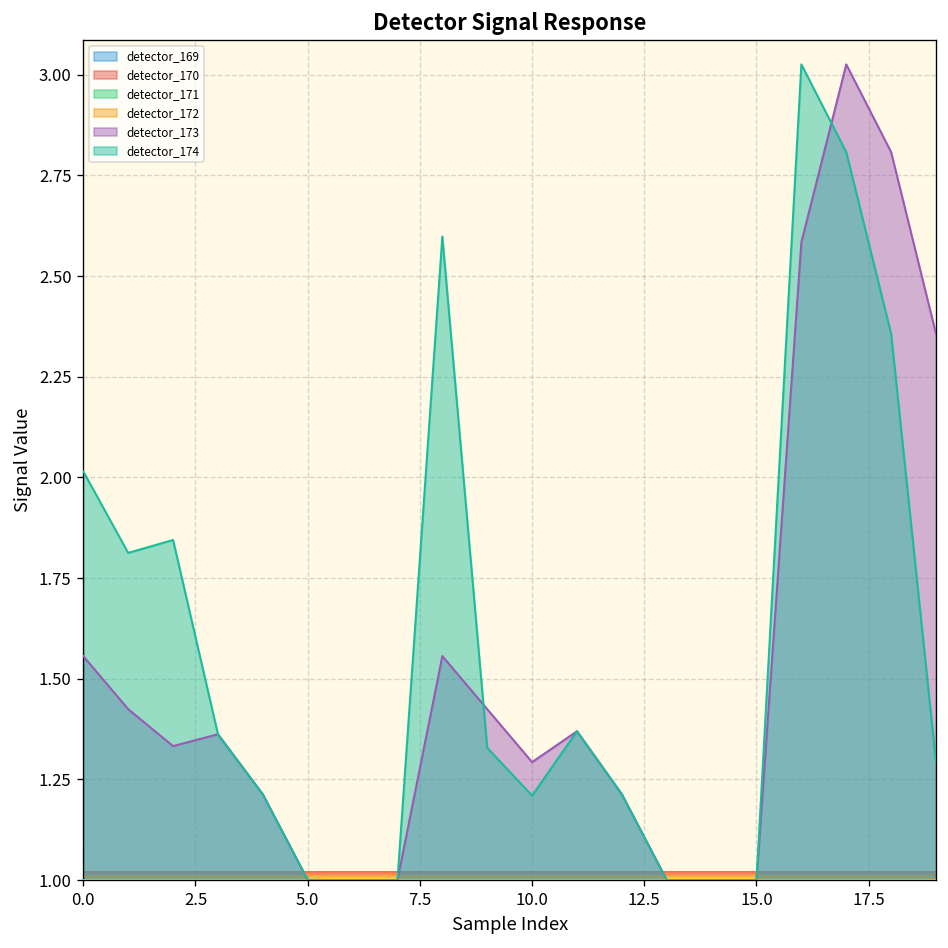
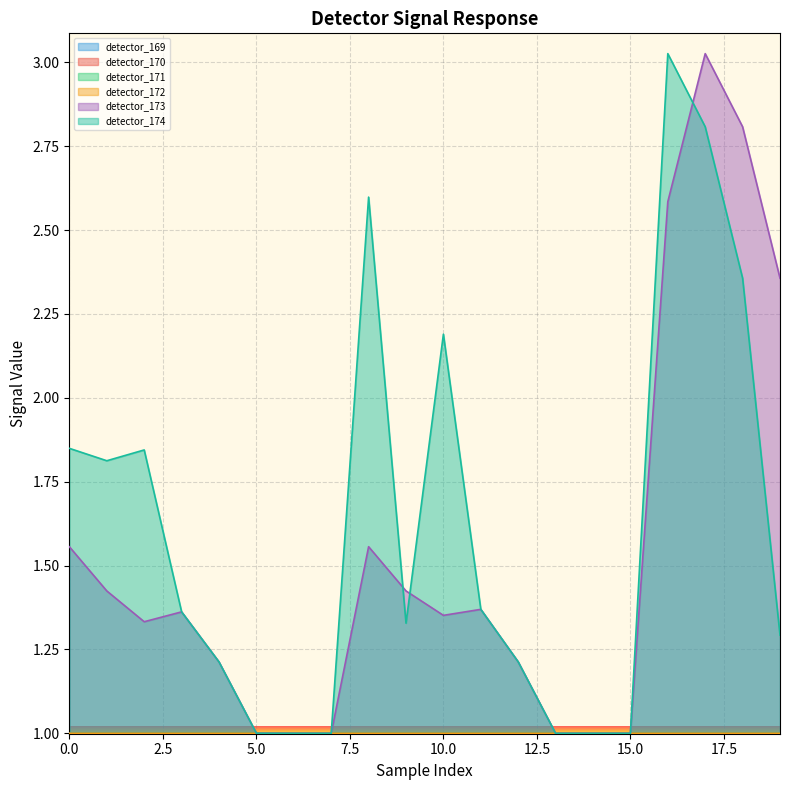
detector_174, 0.0: 2.01 -> 1.85
detector_173, 10.0: 1.29 -> 1.35
detector_174, 10.0: 1.21 -> 2.19
